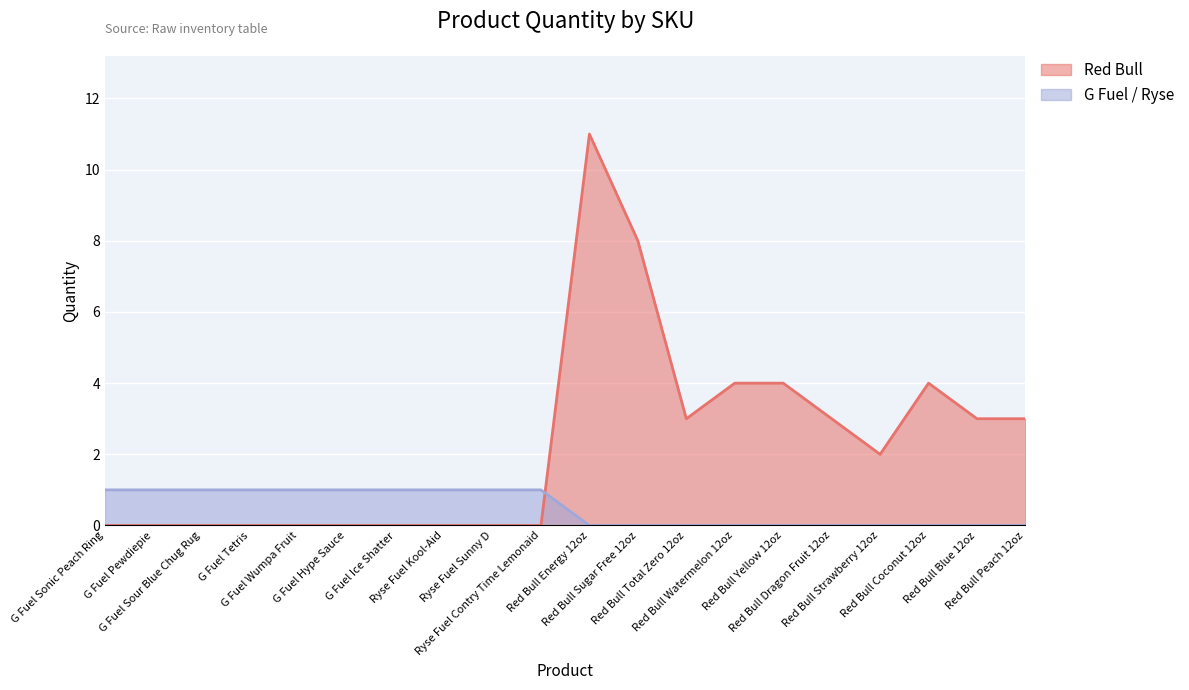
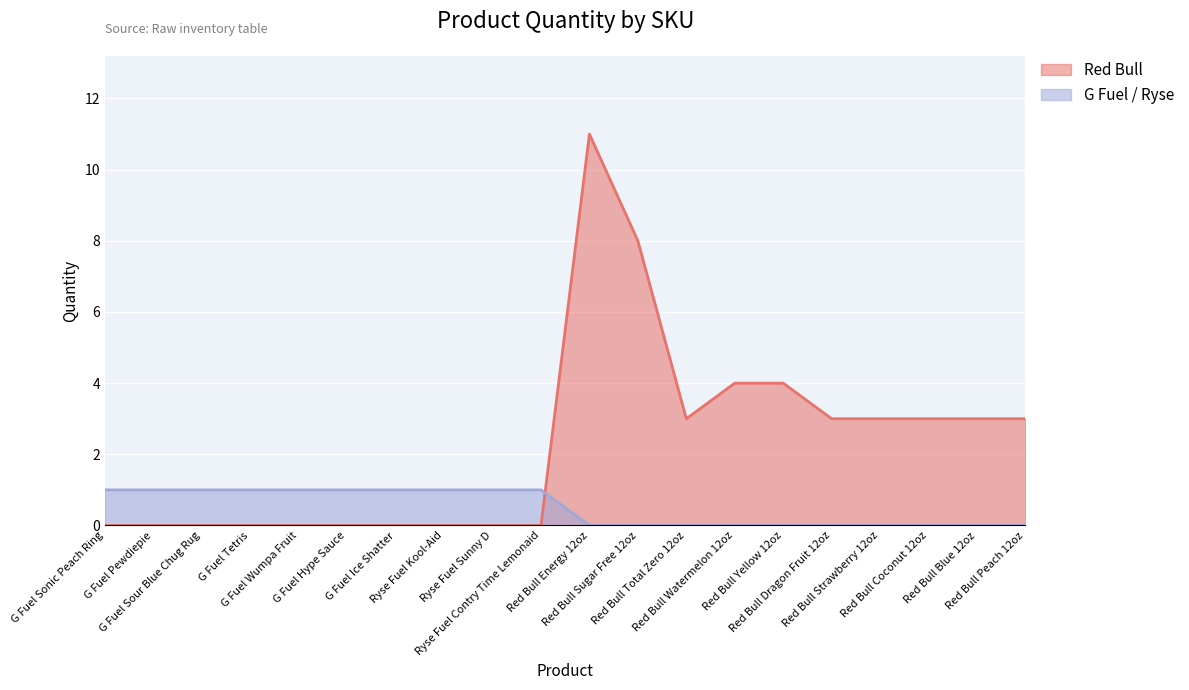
Red Bull, Red Bull Strawberry 12oz: 2 -> 3
Red Bull, Red Bull Coconut 12oz: 4 -> 3
